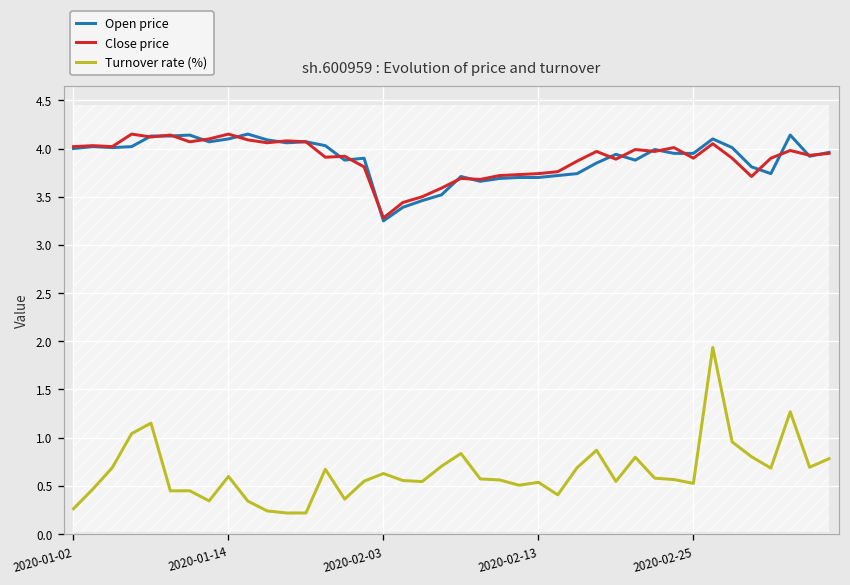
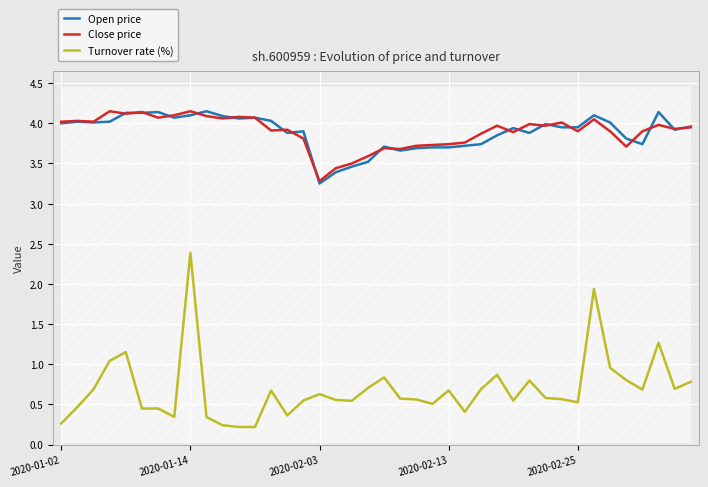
Turnover rate (%), 2020-01-14: 0.6 -> 2.4
Turnover rate (%), 2020-02-13: 0.5 -> 0.7
